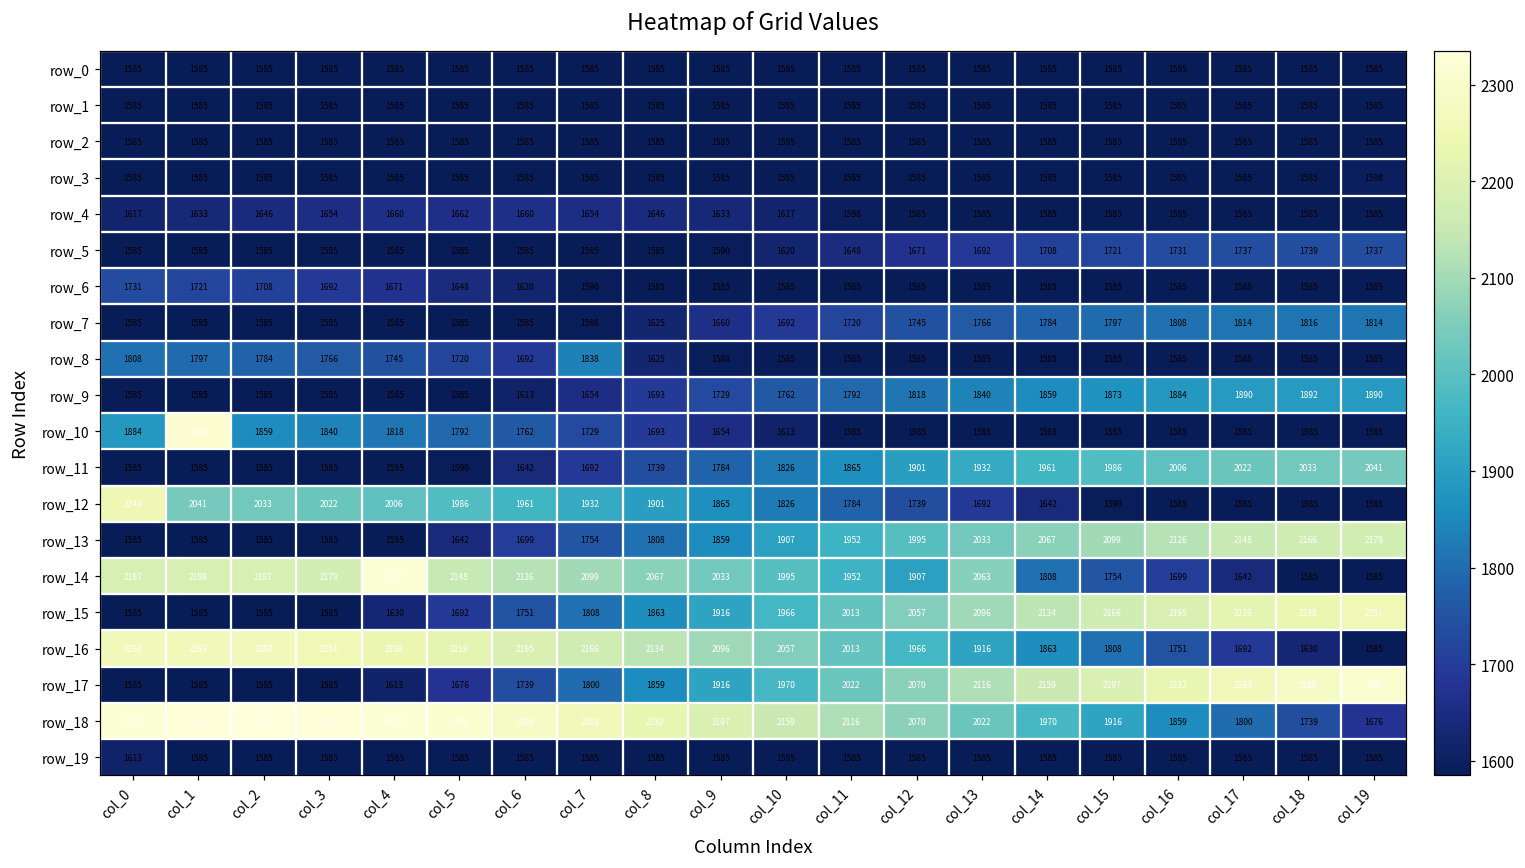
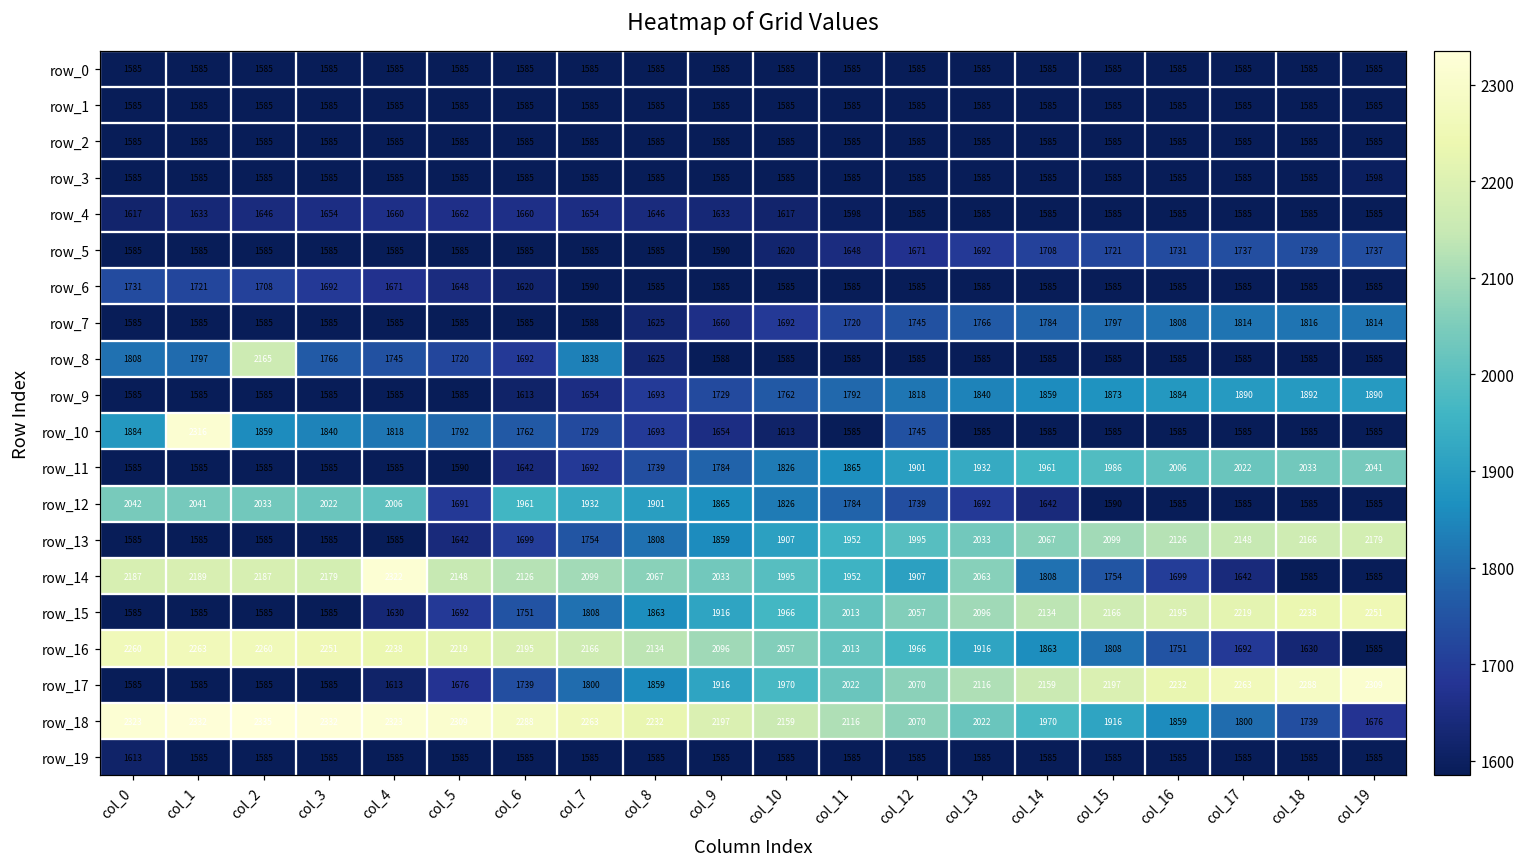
row_8, col_2: 1784 -> 2165
row_10, col_12: 1585 -> 1745
row_12, col_0: 2249 -> 2042
row_12, col_5: 1986 -> 1691
